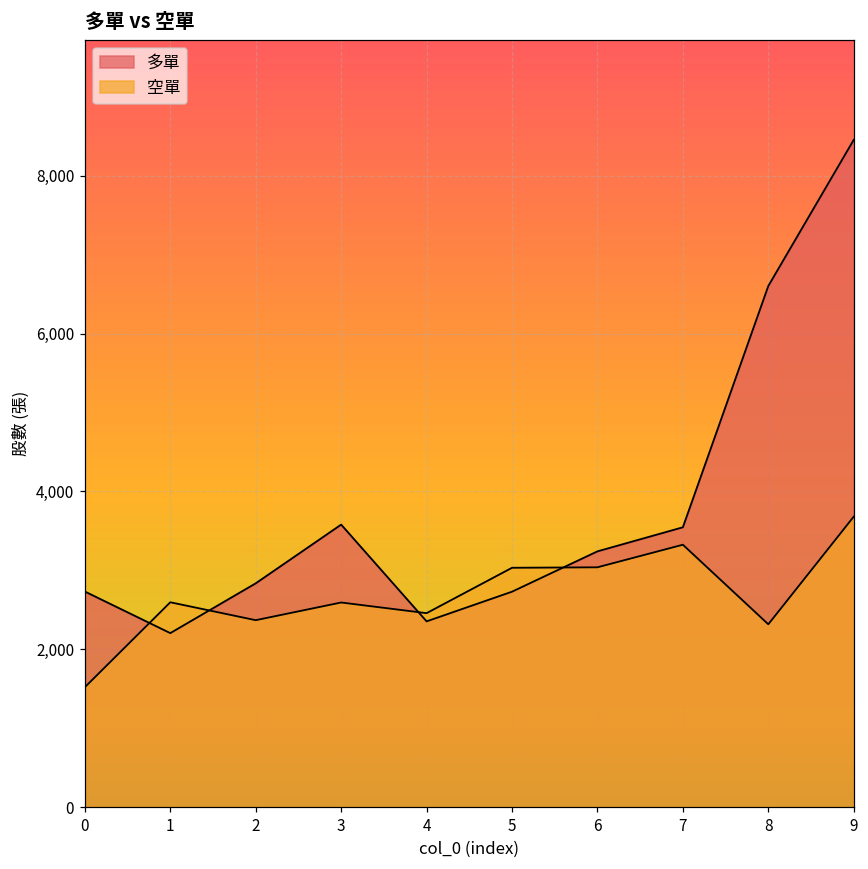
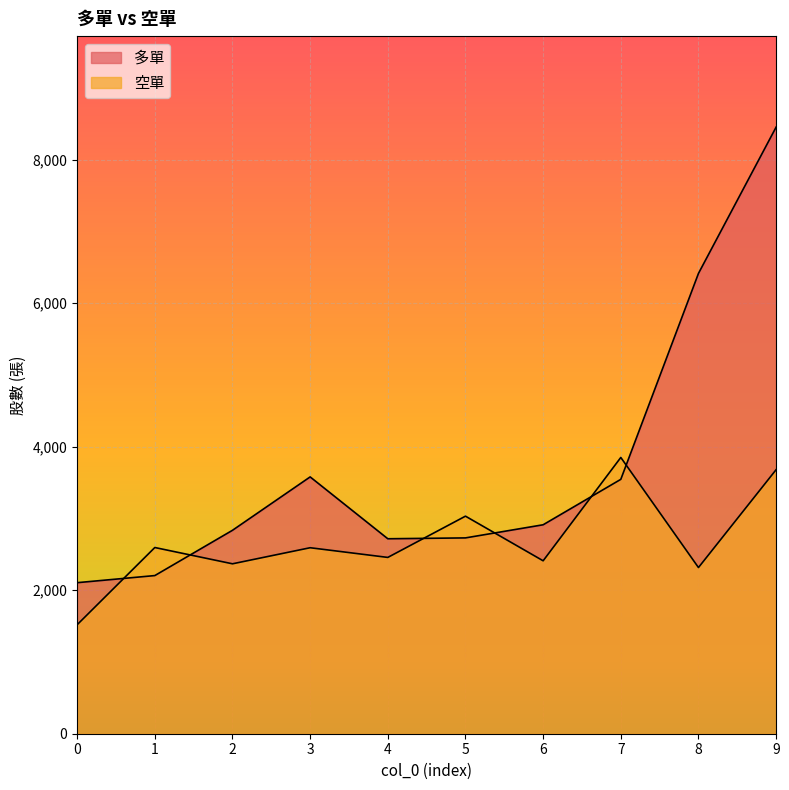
多單, 0: 2,700 -> 2,100
多單, 4: 2,400 -> 2,700
多單, 6: 3,200 -> 2,900
空單, 6: 3,000 -> 2,400
空單, 7: 3,300 -> 3,900
多單, 8: 6,600 -> 6,400
